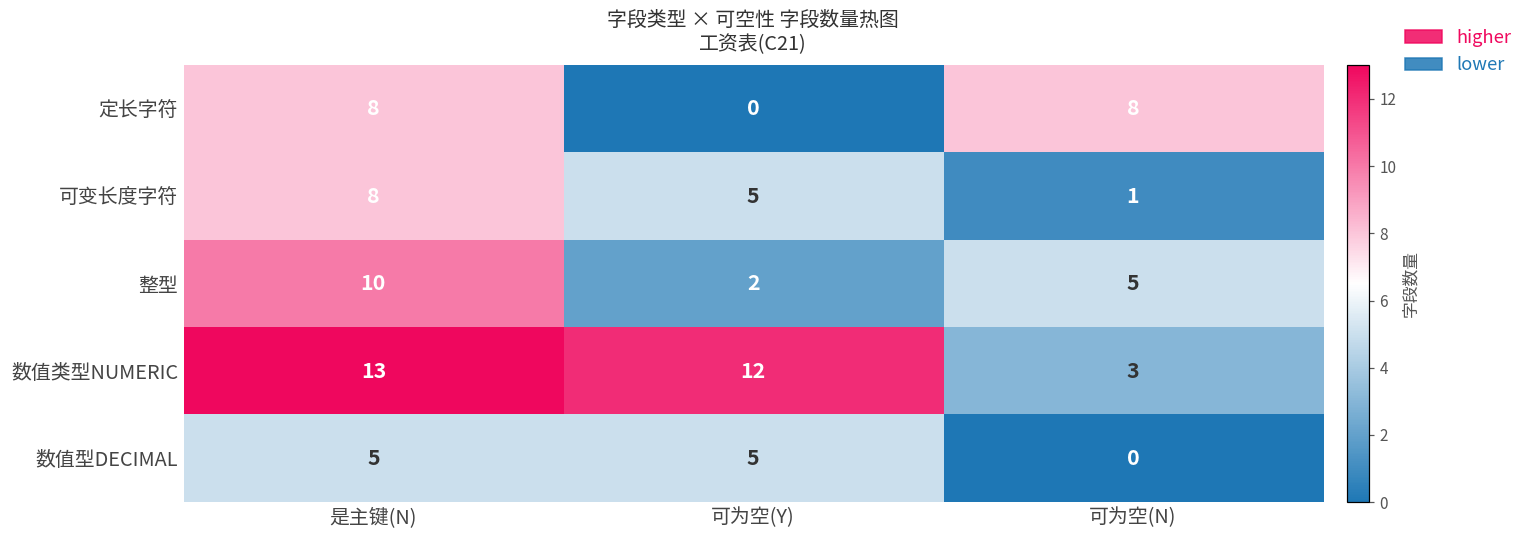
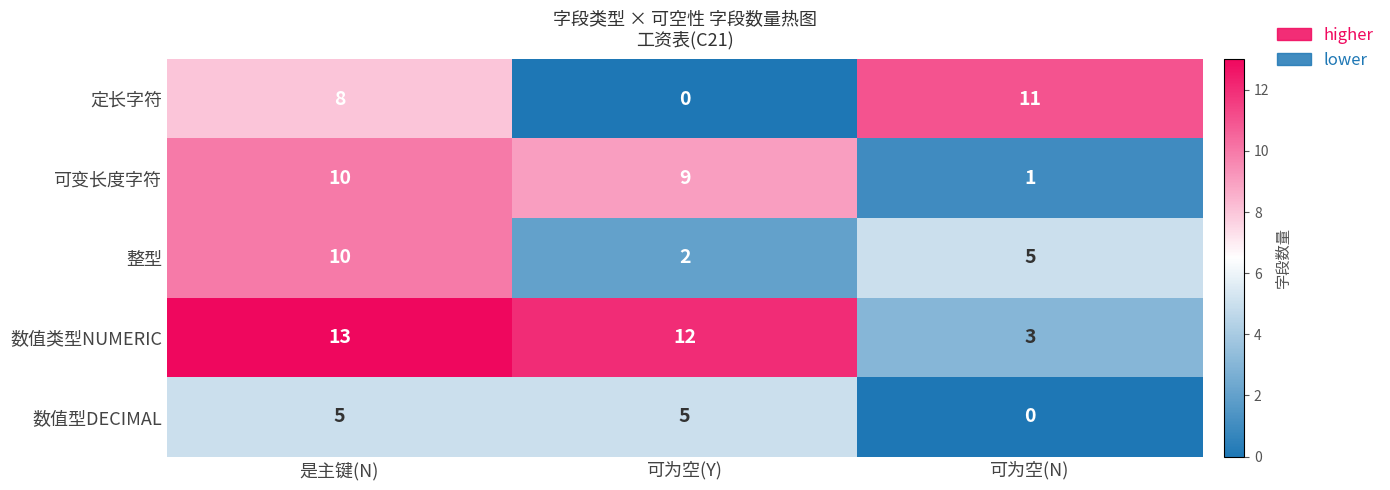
定长字符, 可为空(N): 8 -> 11
可变长度字符, 是主键(N): 8 -> 10
可变长度字符, 可为空(Y): 5 -> 9
